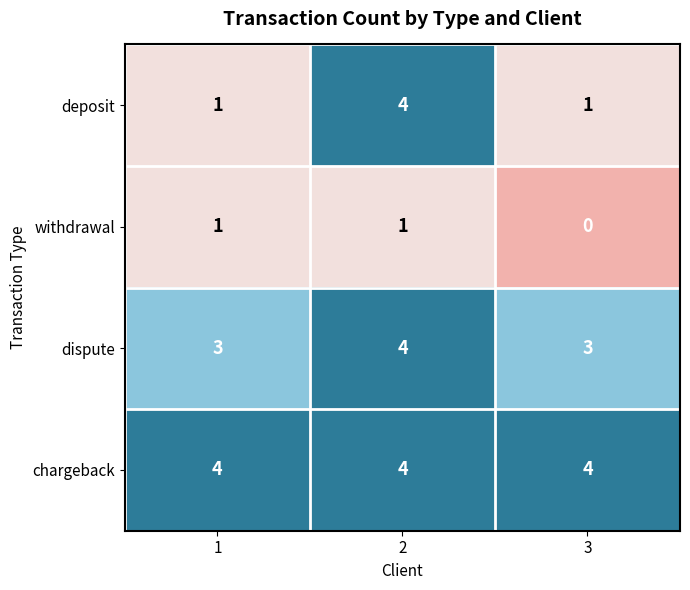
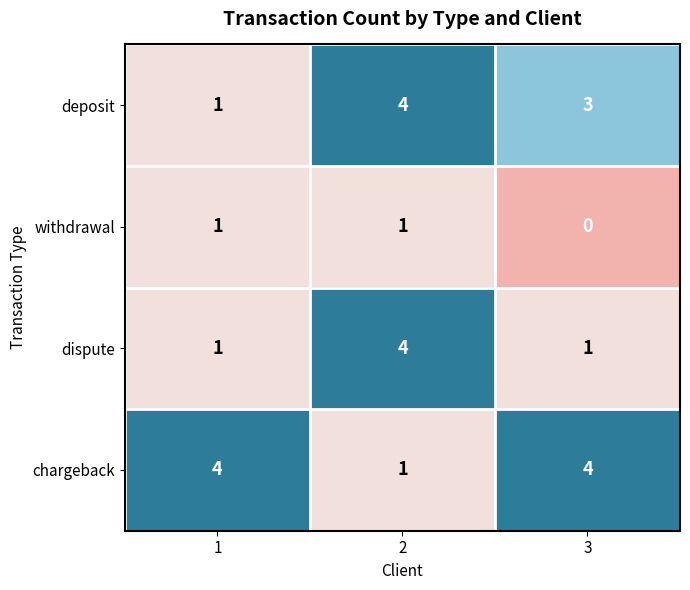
deposit, 3: 1 -> 3
dispute, 1: 3 -> 1
dispute, 3: 3 -> 1
chargeback, 2: 4 -> 1
